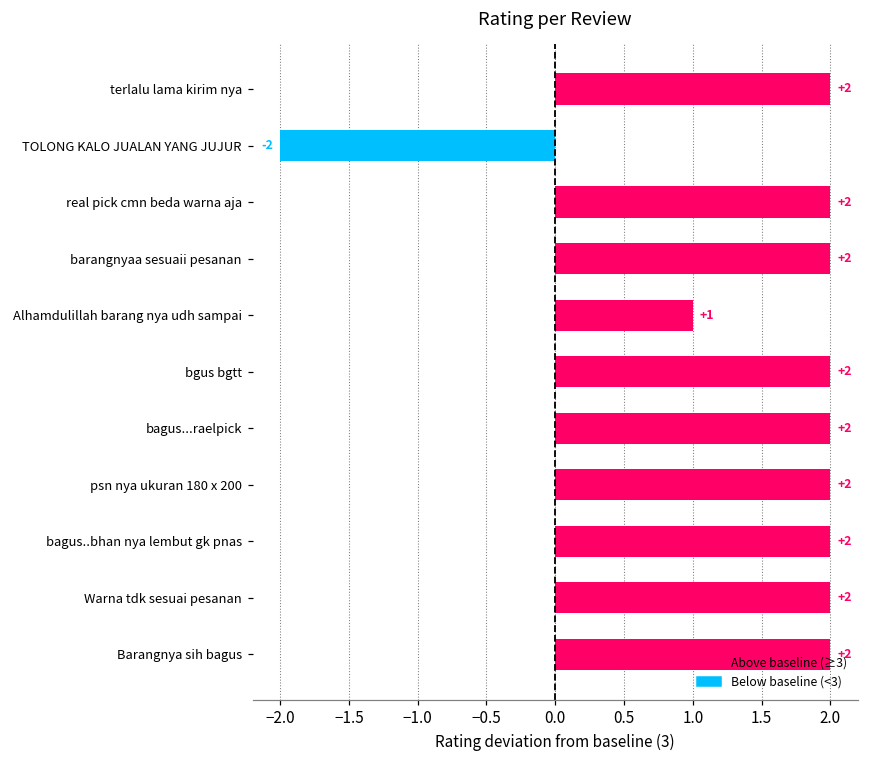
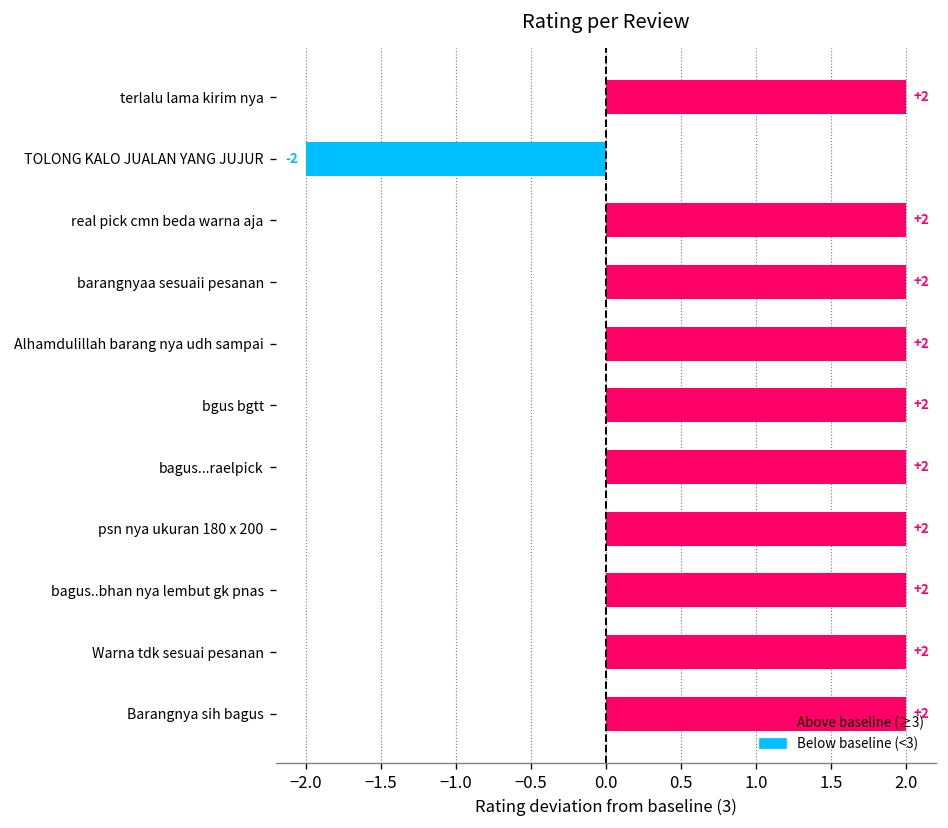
Alhamdulillah barang nya udh sampai: +1 -> +2
